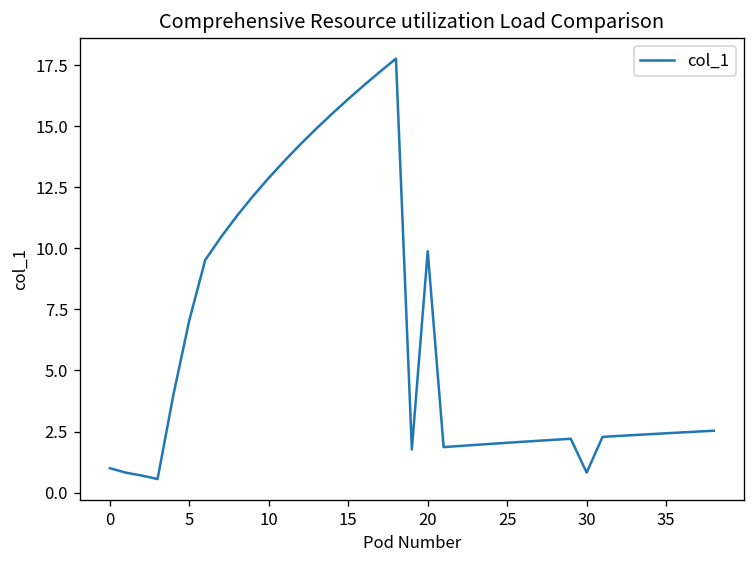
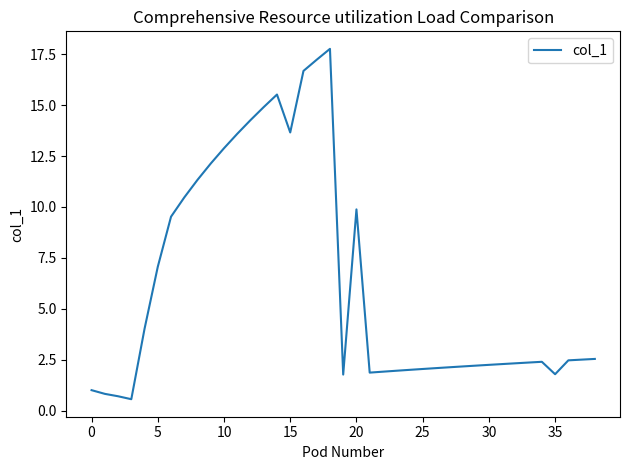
15: 16.1 -> 13.7
30: 0.8 -> 2.2
35: 2.4 -> 1.8
